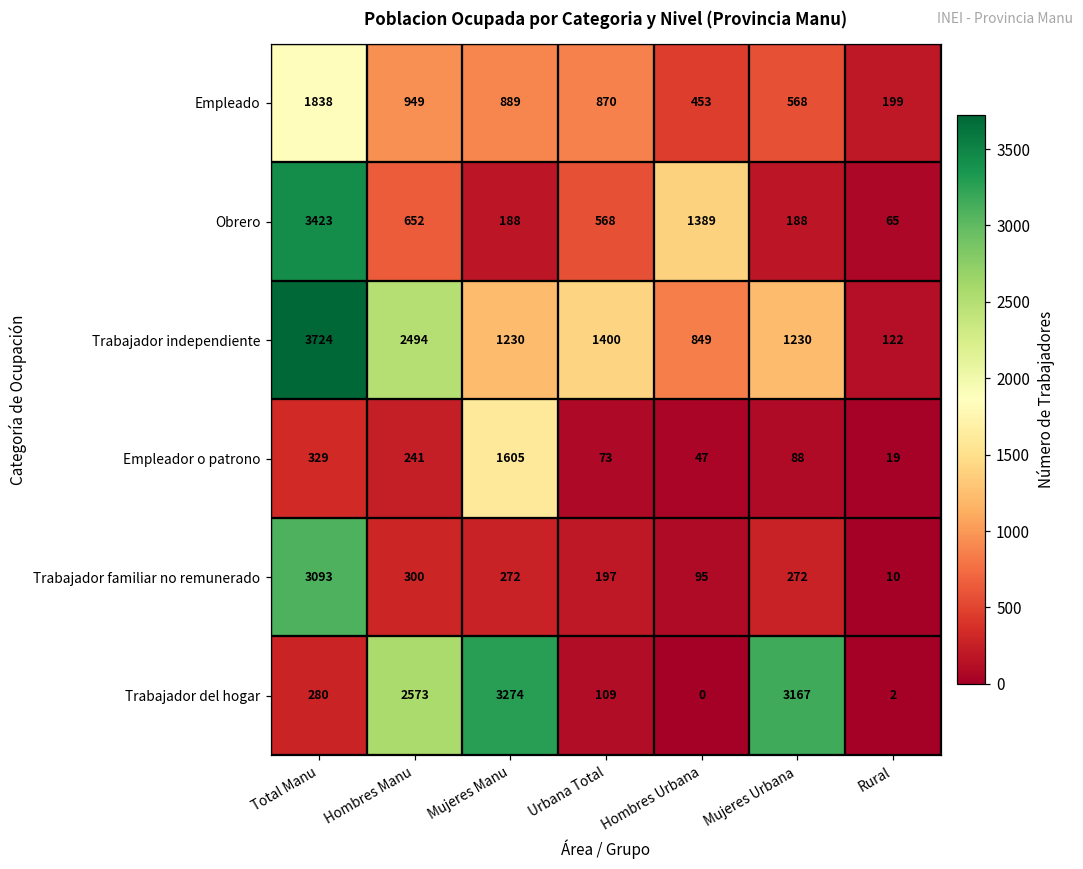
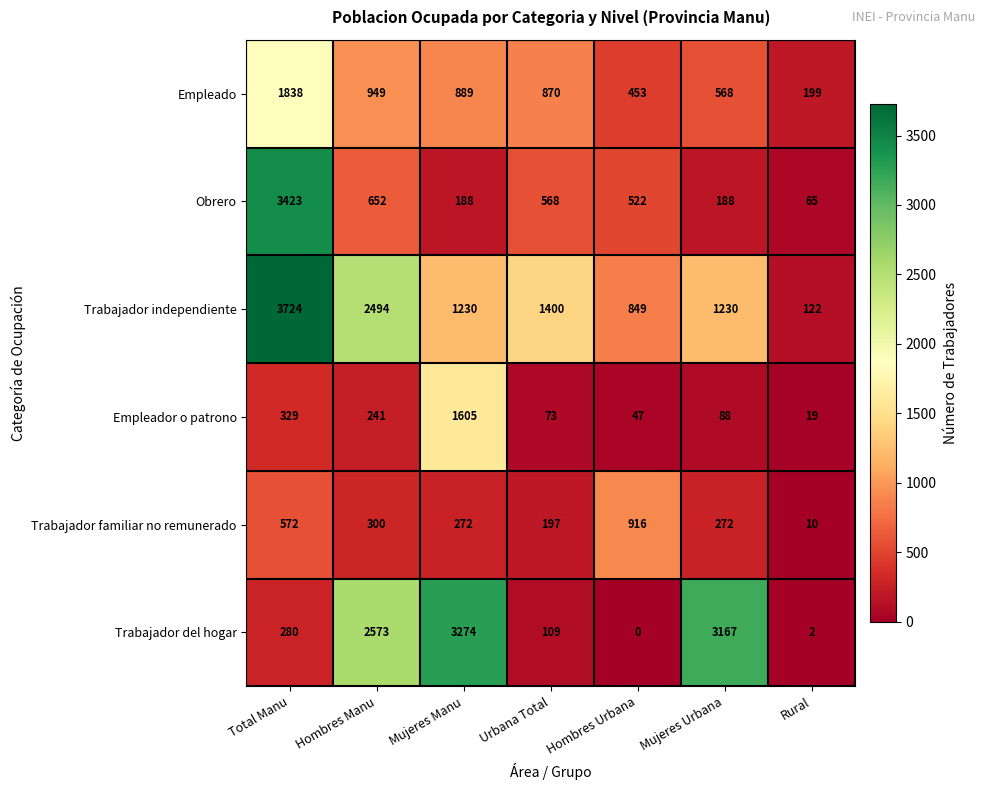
Obrero, Hombres Urbana: 1389 -> 522
Trabajador familiar no remunerado, Total Manu: 3093 -> 572
Trabajador familiar no remunerado, Hombres Urbana: 95 -> 916
